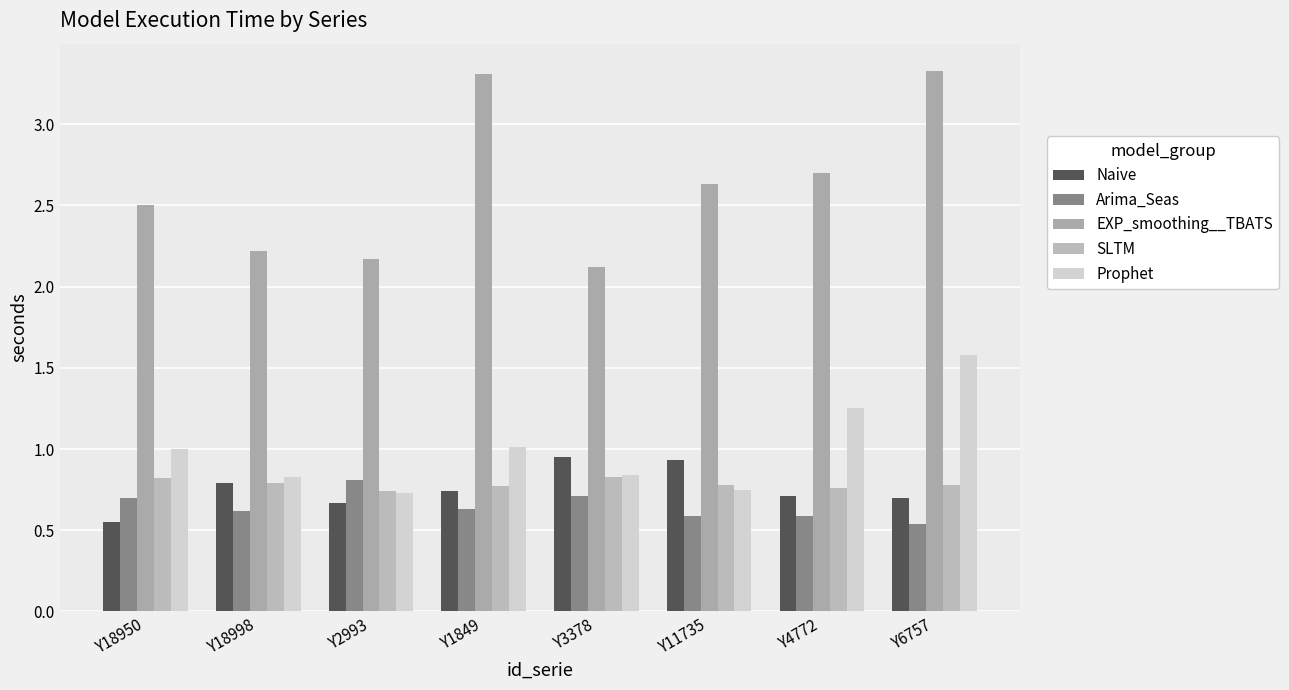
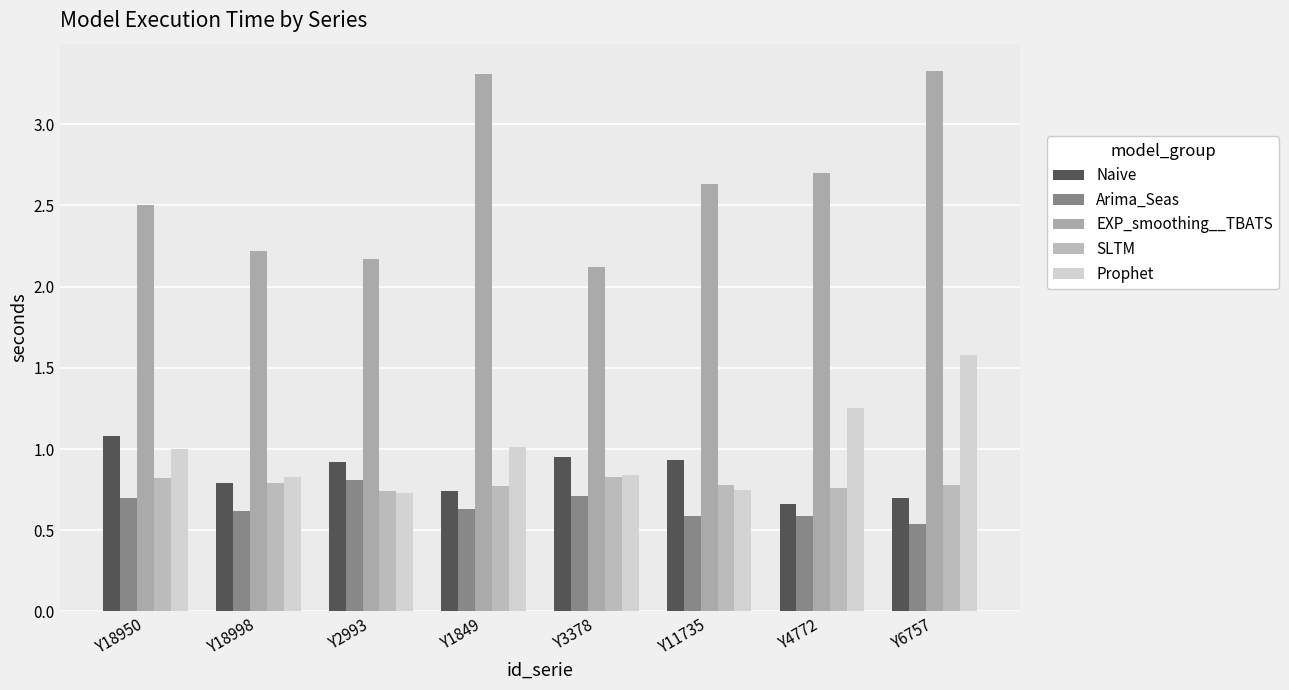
Naive, Y18950: 0.55 -> 1.08
Naive, Y2993: 0.67 -> 0.92
Naive, Y4772: 0.71 -> 0.66
